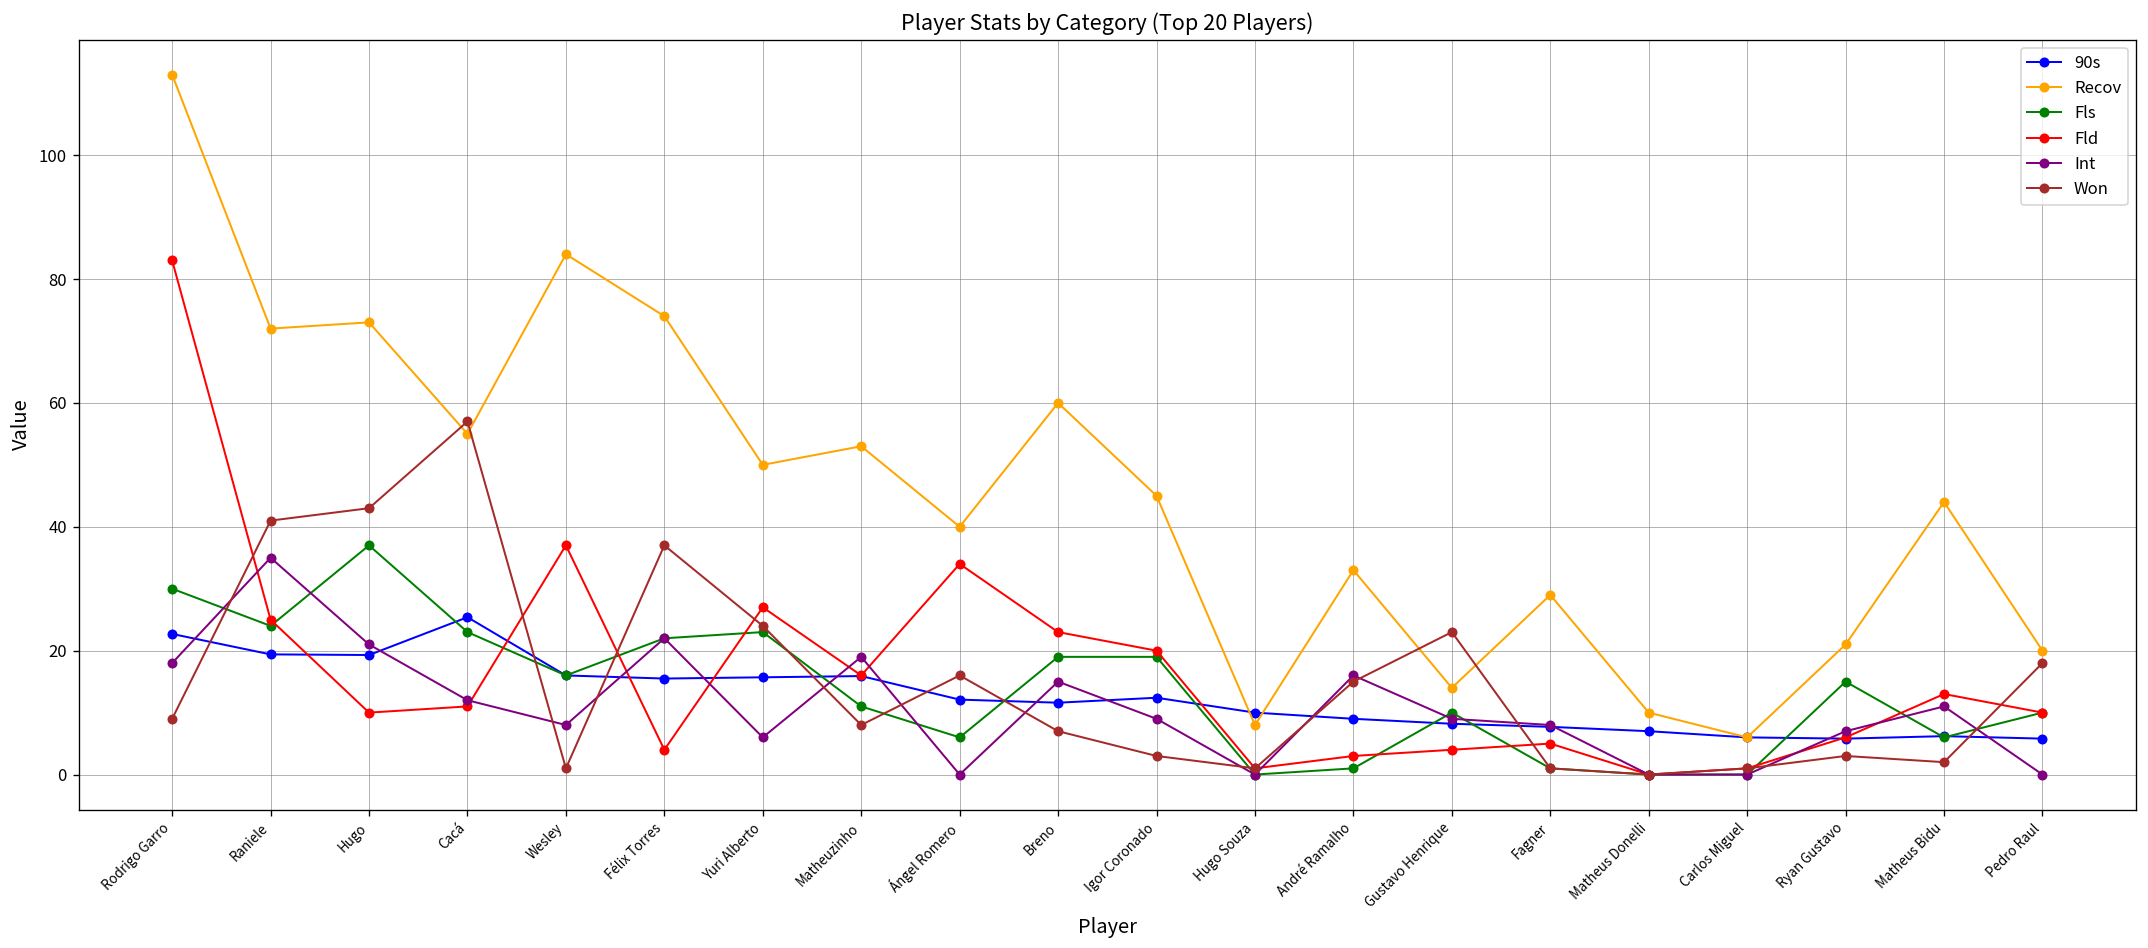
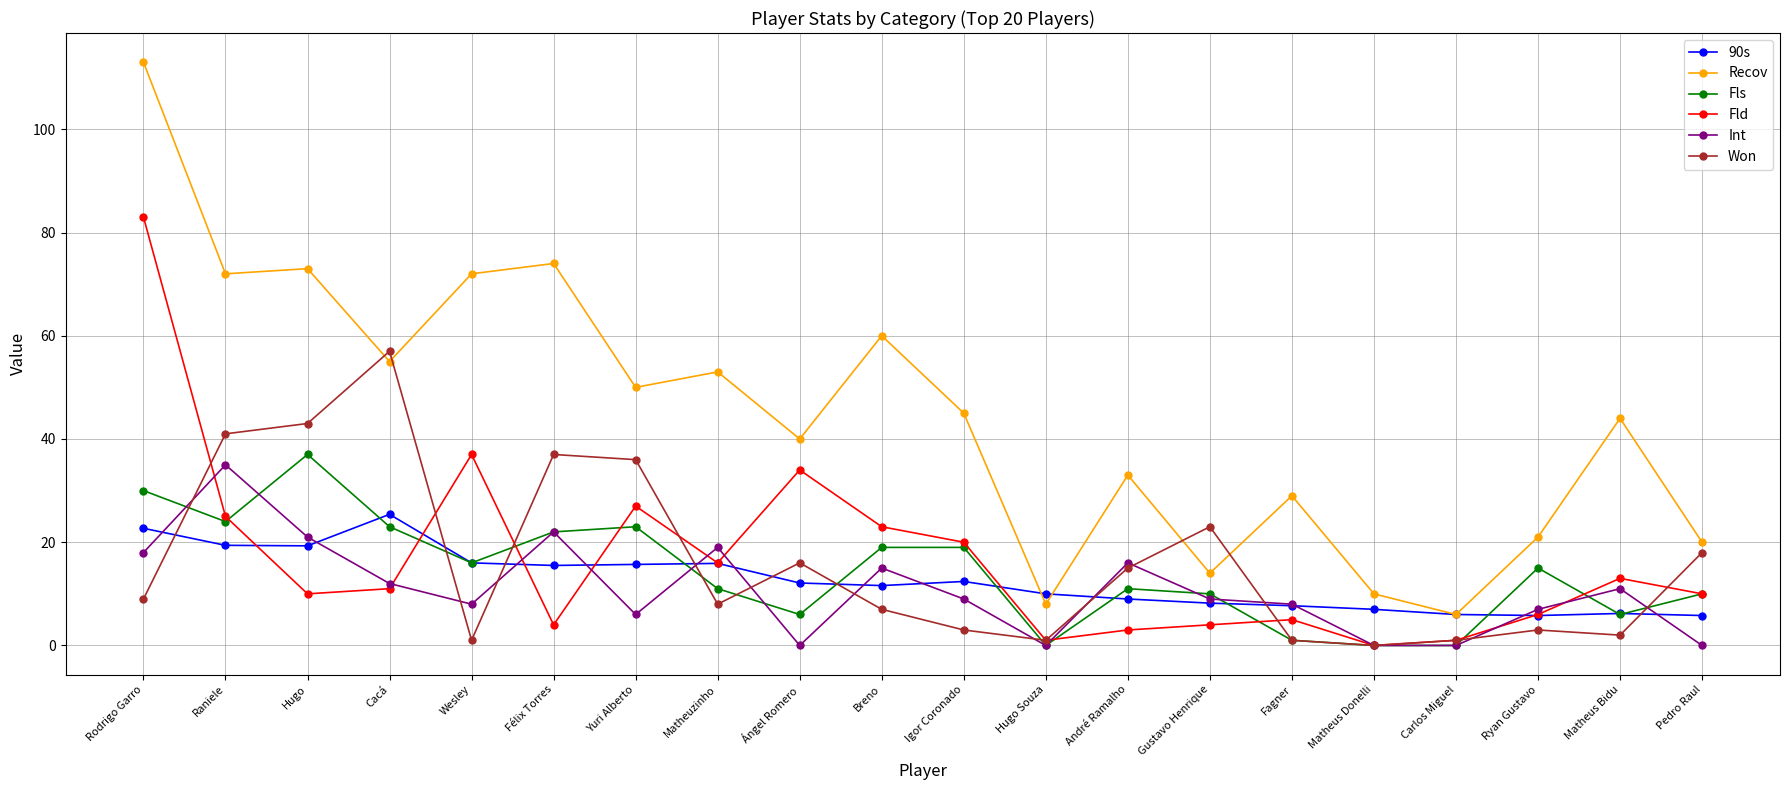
Recov, Wesley: 84 -> 72
Won, Yuri Alberto: 24 -> 36
Fls, André Ramalho: 1 -> 11
